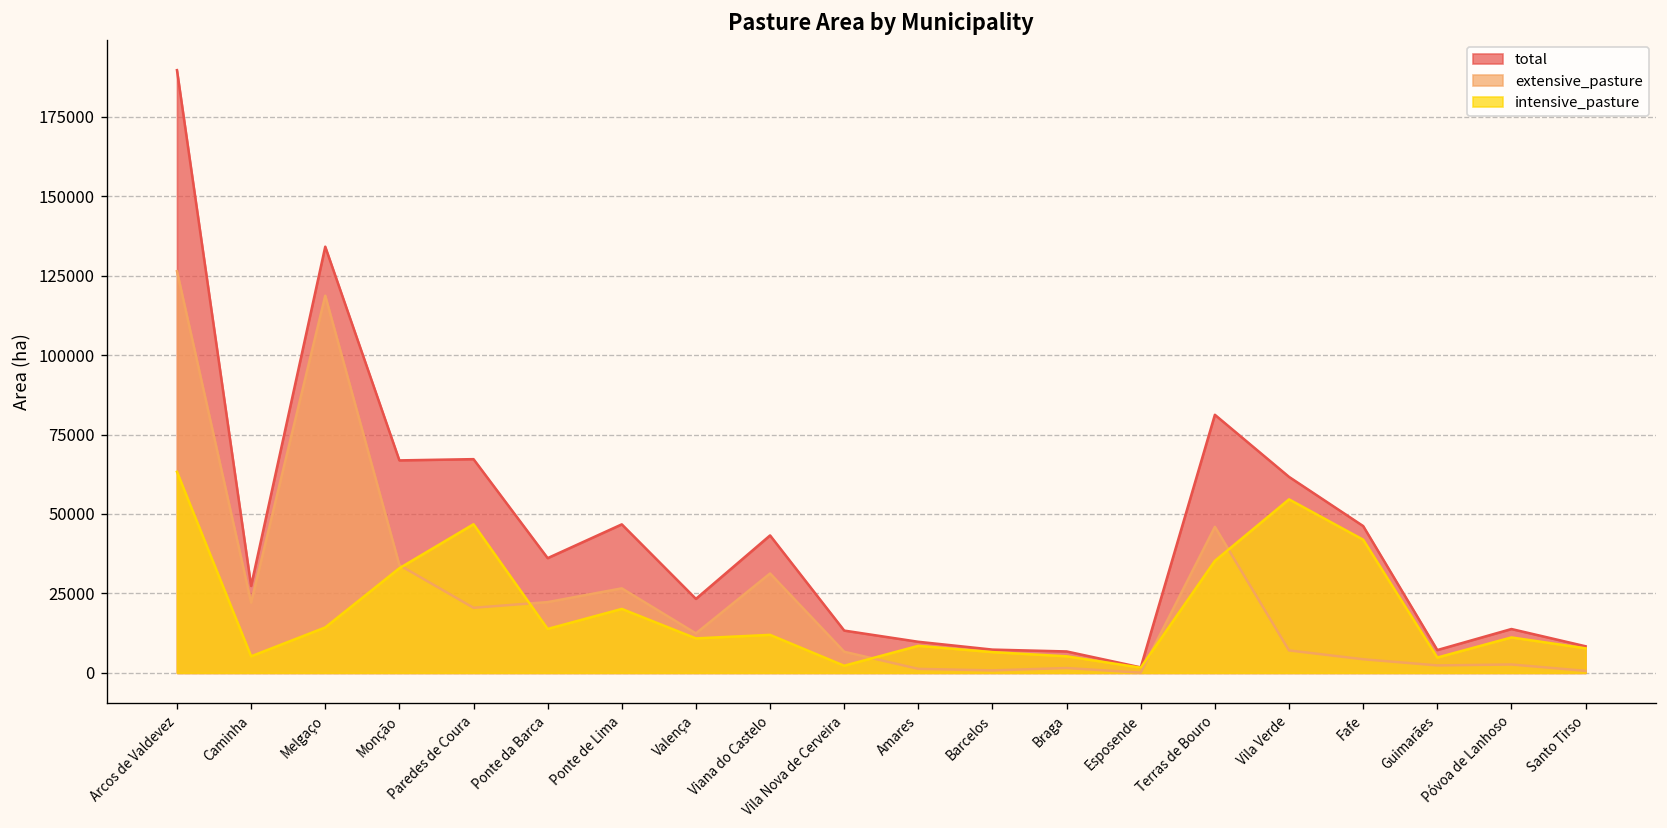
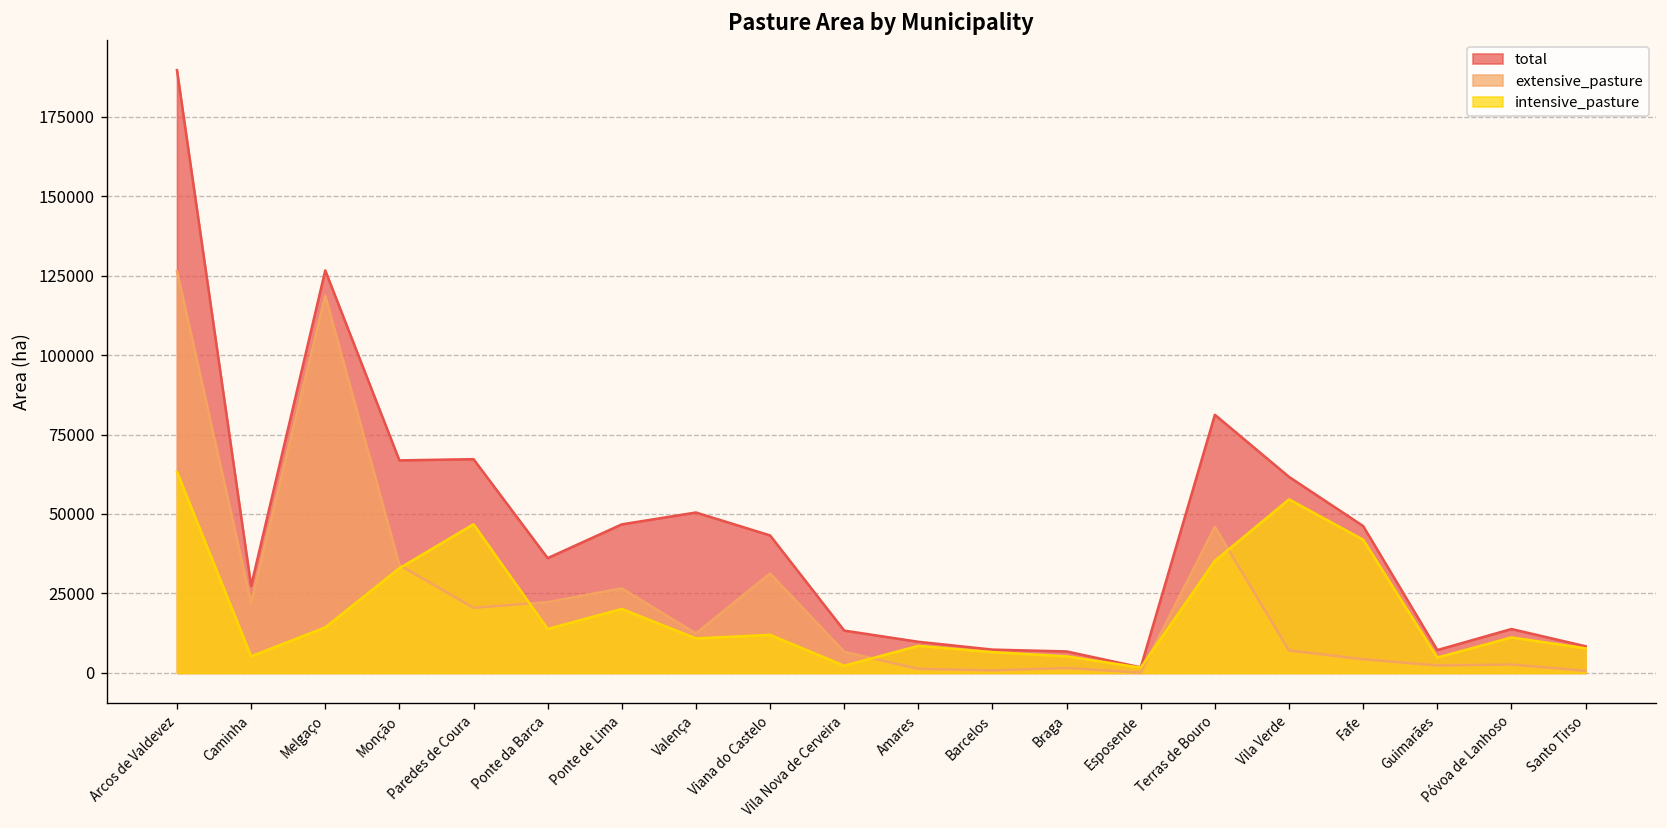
total, Melgaço: 134000 -> 127000
total, Valença: 23000 -> 50000
